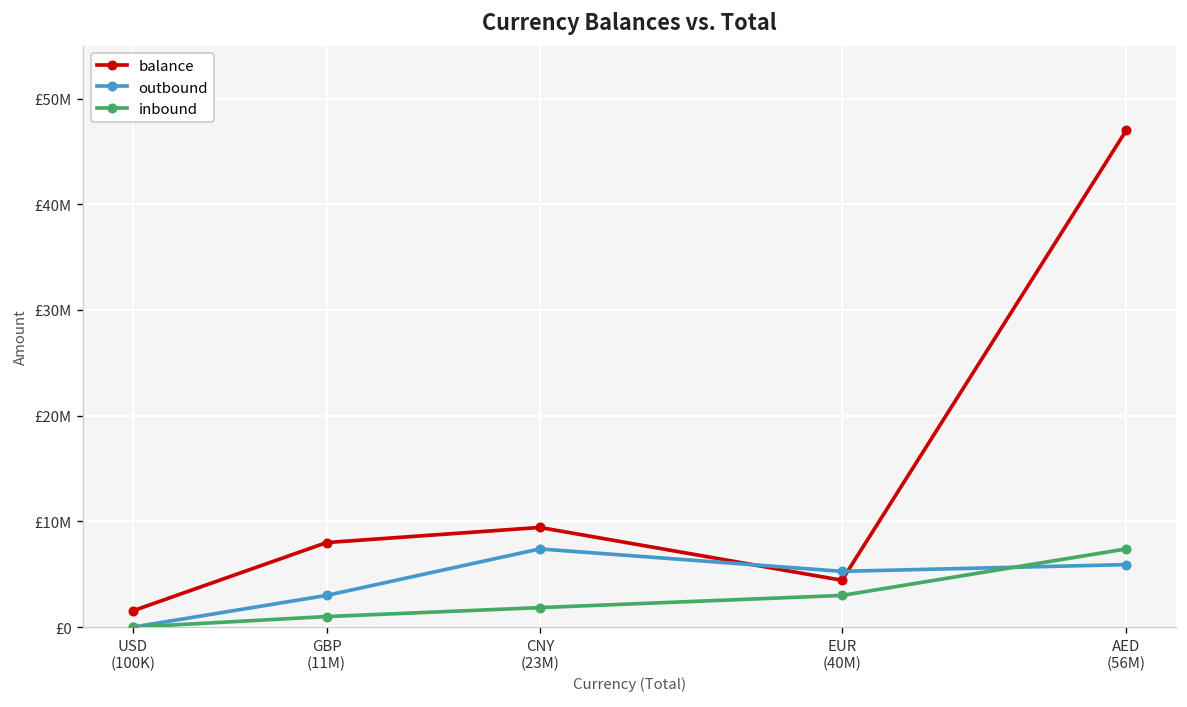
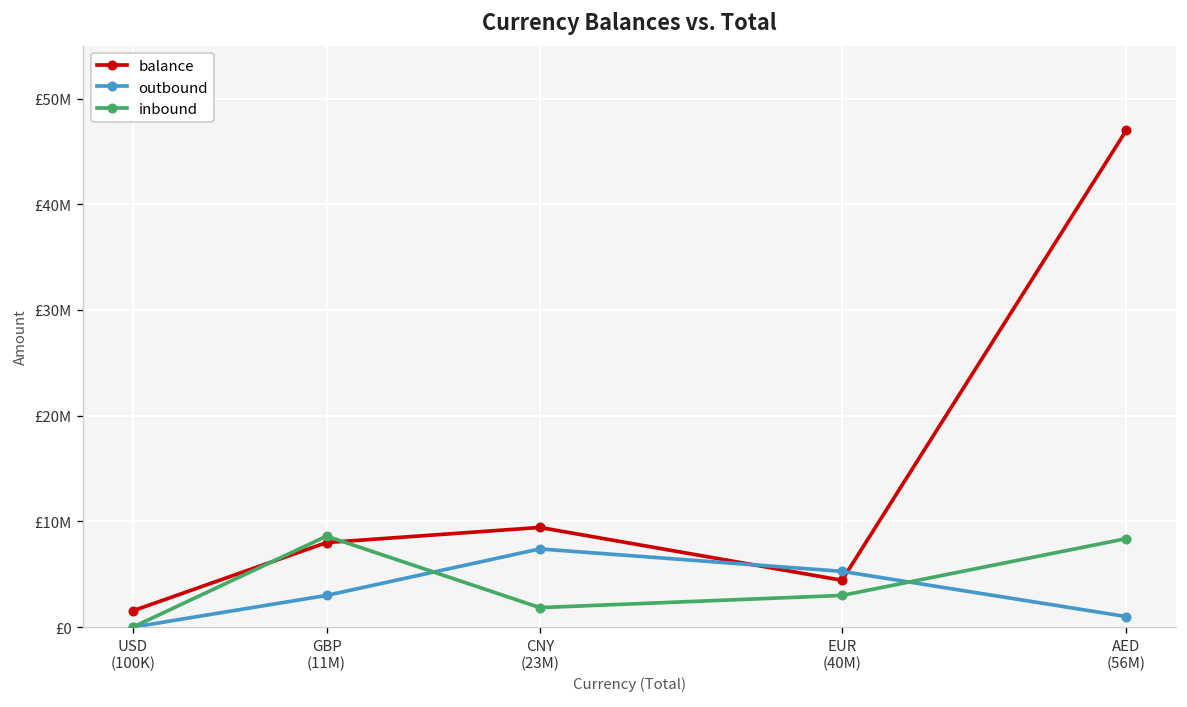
inbound, GBP (11M): £1000000 -> £9000000
outbound, AED (56M): £6000000 -> £1000000
inbound, AED (56M): £7000000 -> £8000000
